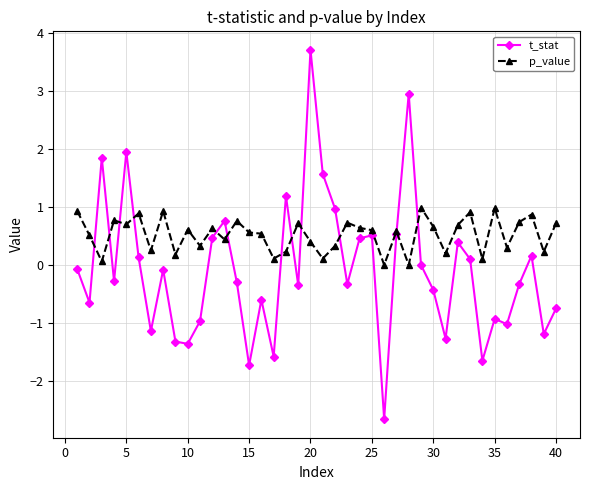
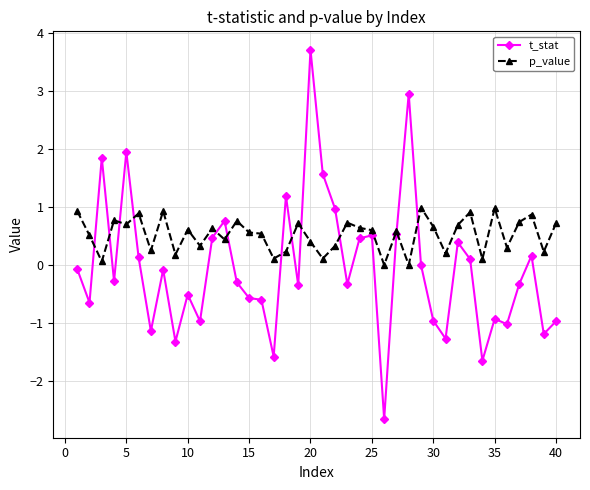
t_stat, 10: -1.4 -> -0.5
t_stat, 15: -1.7 -> -0.6
t_stat, 30: -0.4 -> -1.0
t_stat, 40: -0.8 -> -1.0
